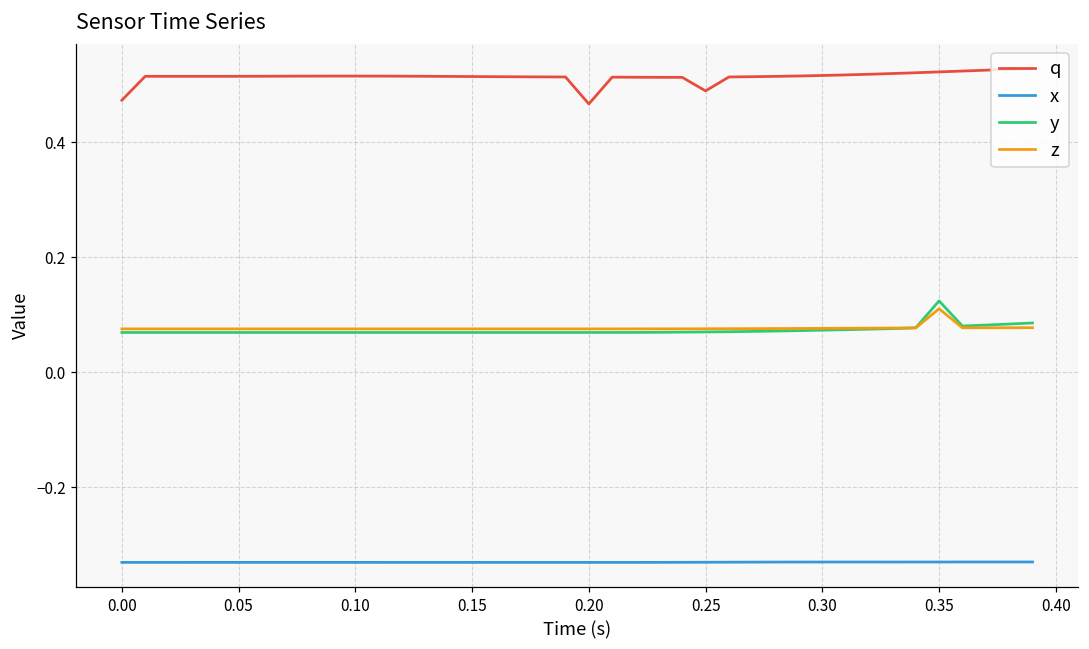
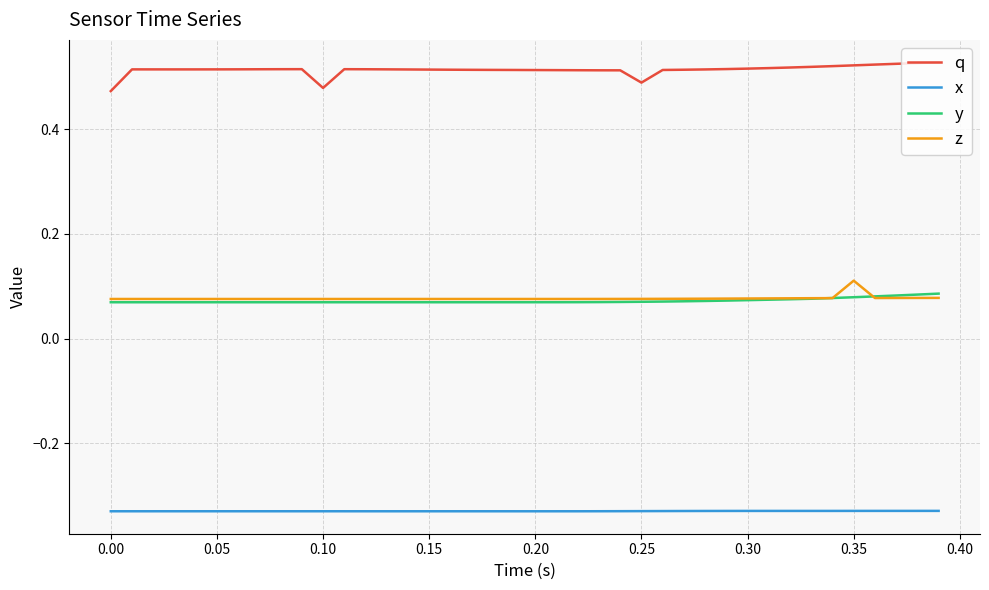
q, 0.10: 0.52 -> 0.48
q, 0.20: 0.47 -> 0.51
y, 0.35: 0.12 -> 0.08
